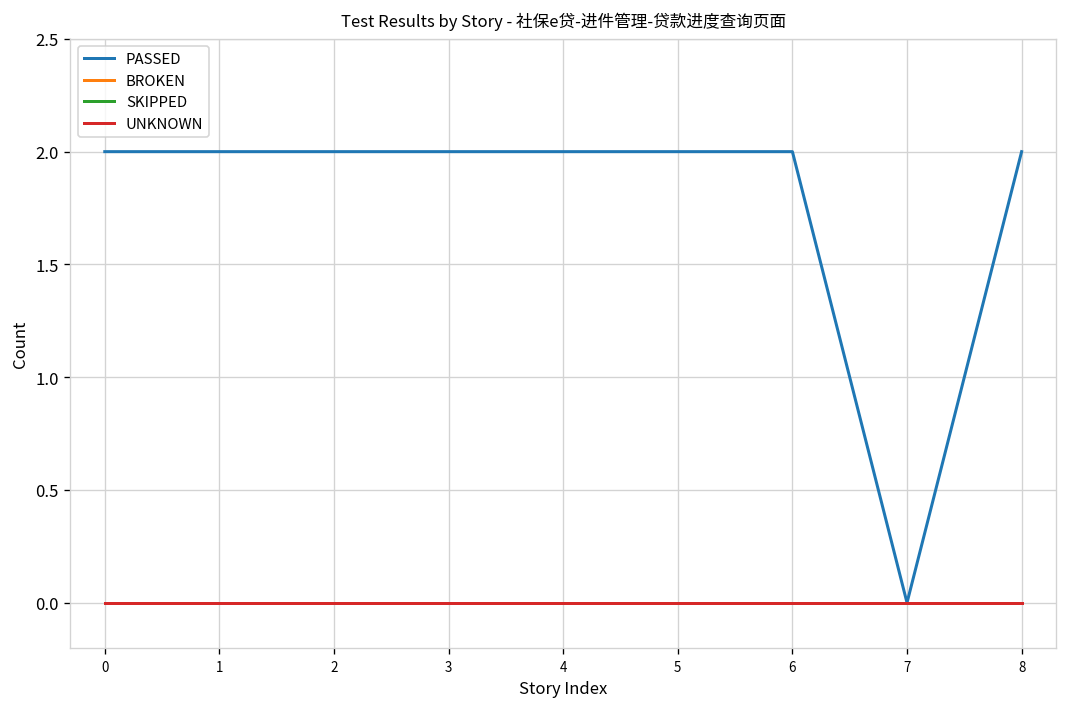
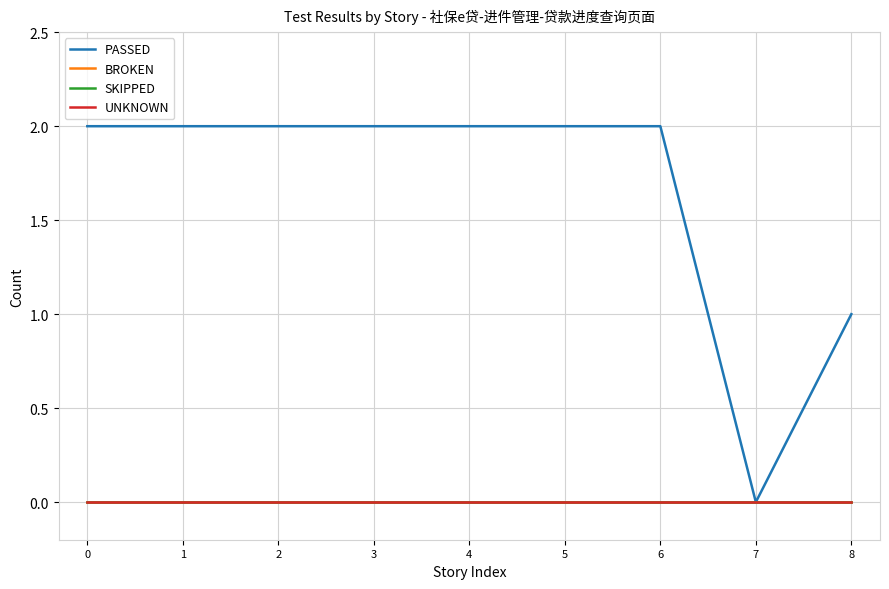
PASSED, 8: 2 -> 1
